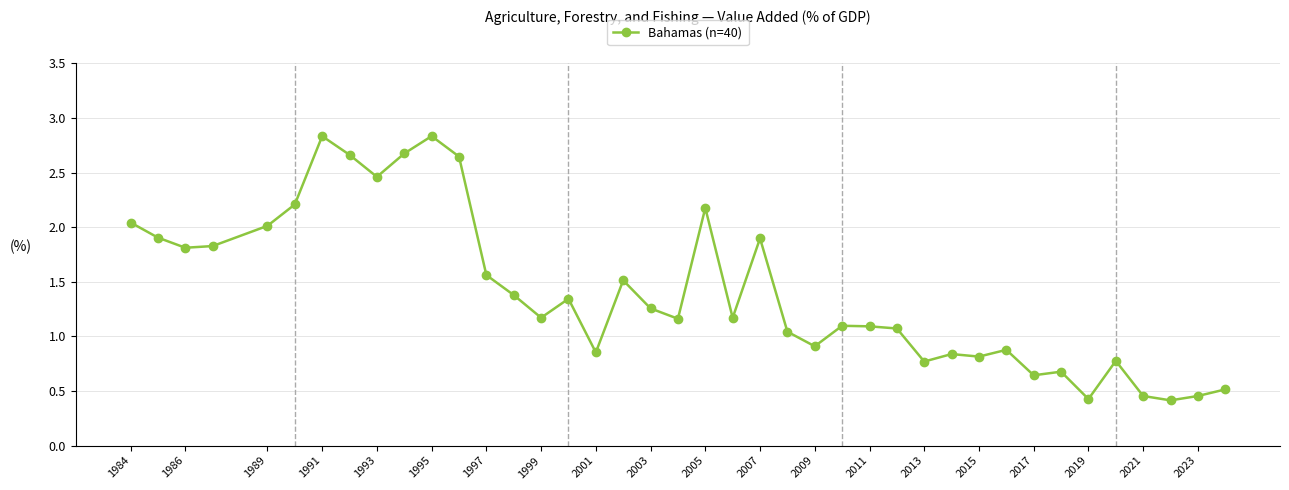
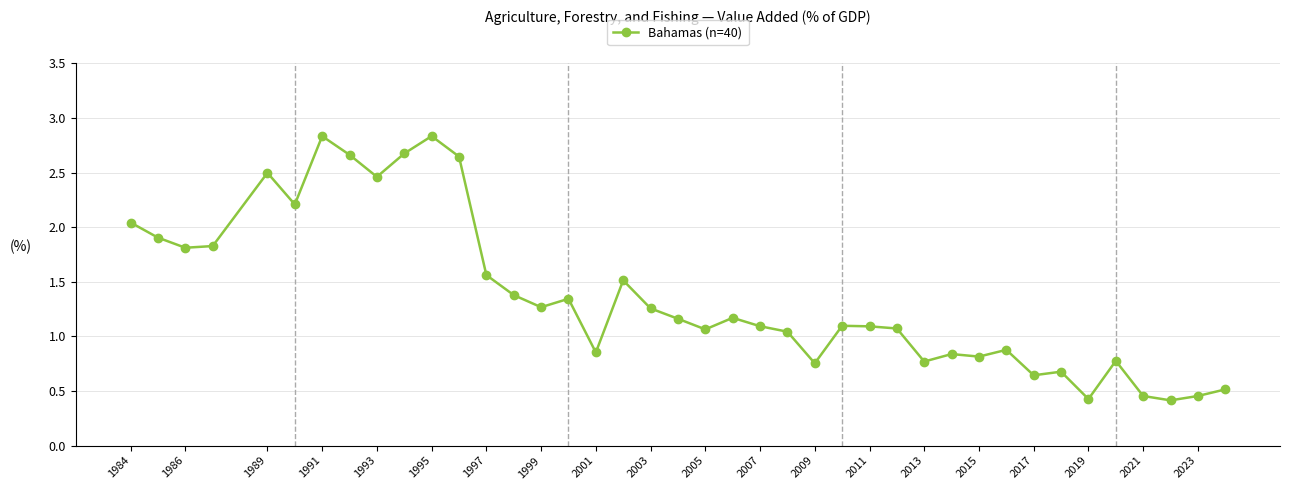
1989: 2.01 -> 2.50
1999: 1.17 -> 1.27
2005: 2.18 -> 1.06
2007: 1.90 -> 1.09
2009: 0.91 -> 0.75
